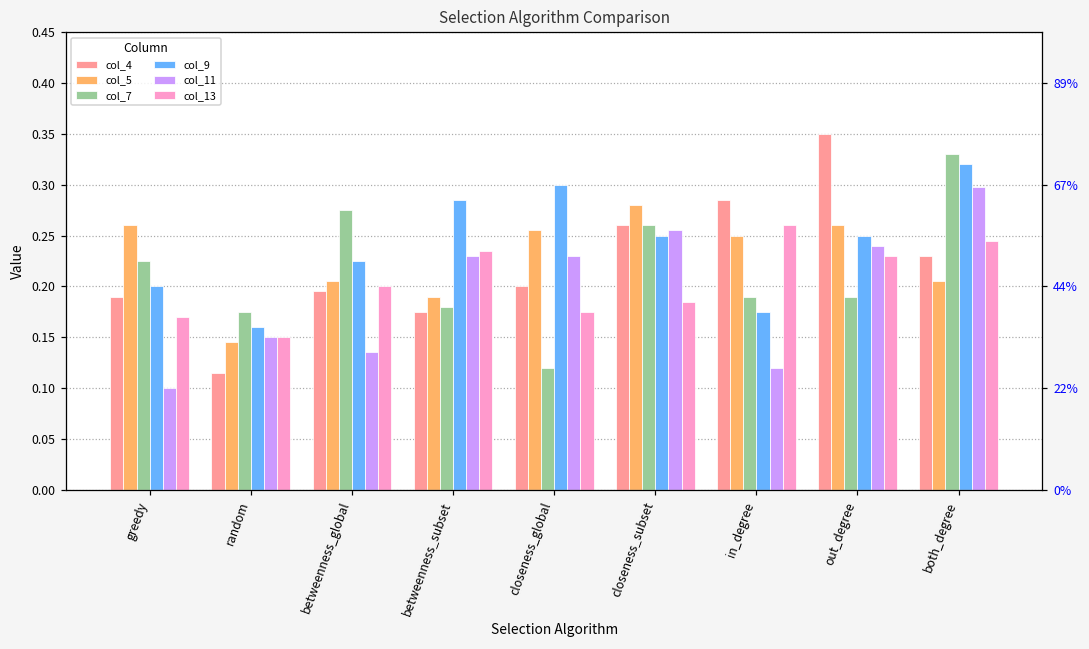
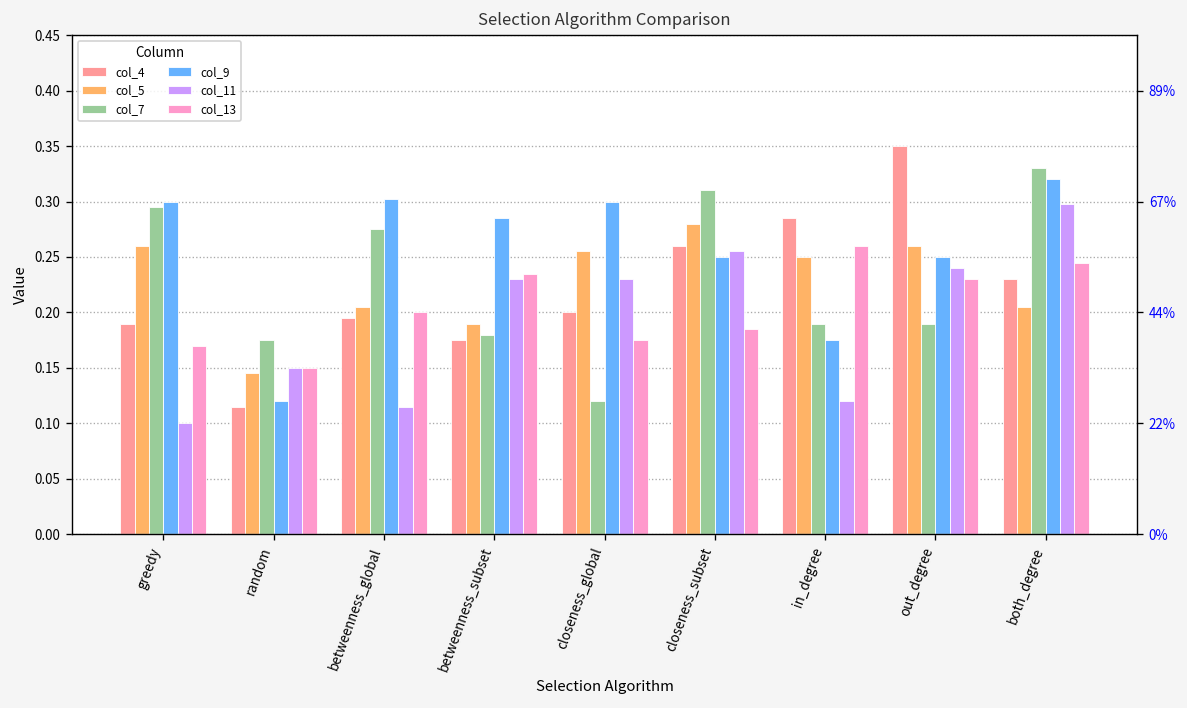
col_7, greedy: 0.23 -> 0.30
col_9, greedy: 0.2 -> 0.3
col_9, random: 0.16 -> 0.12
col_9, betweenness_global: 0.23 -> 0.30
col_11, betweenness_global: 0.14 -> 0.12
col_7, closeness_subset: 0.26 -> 0.31
